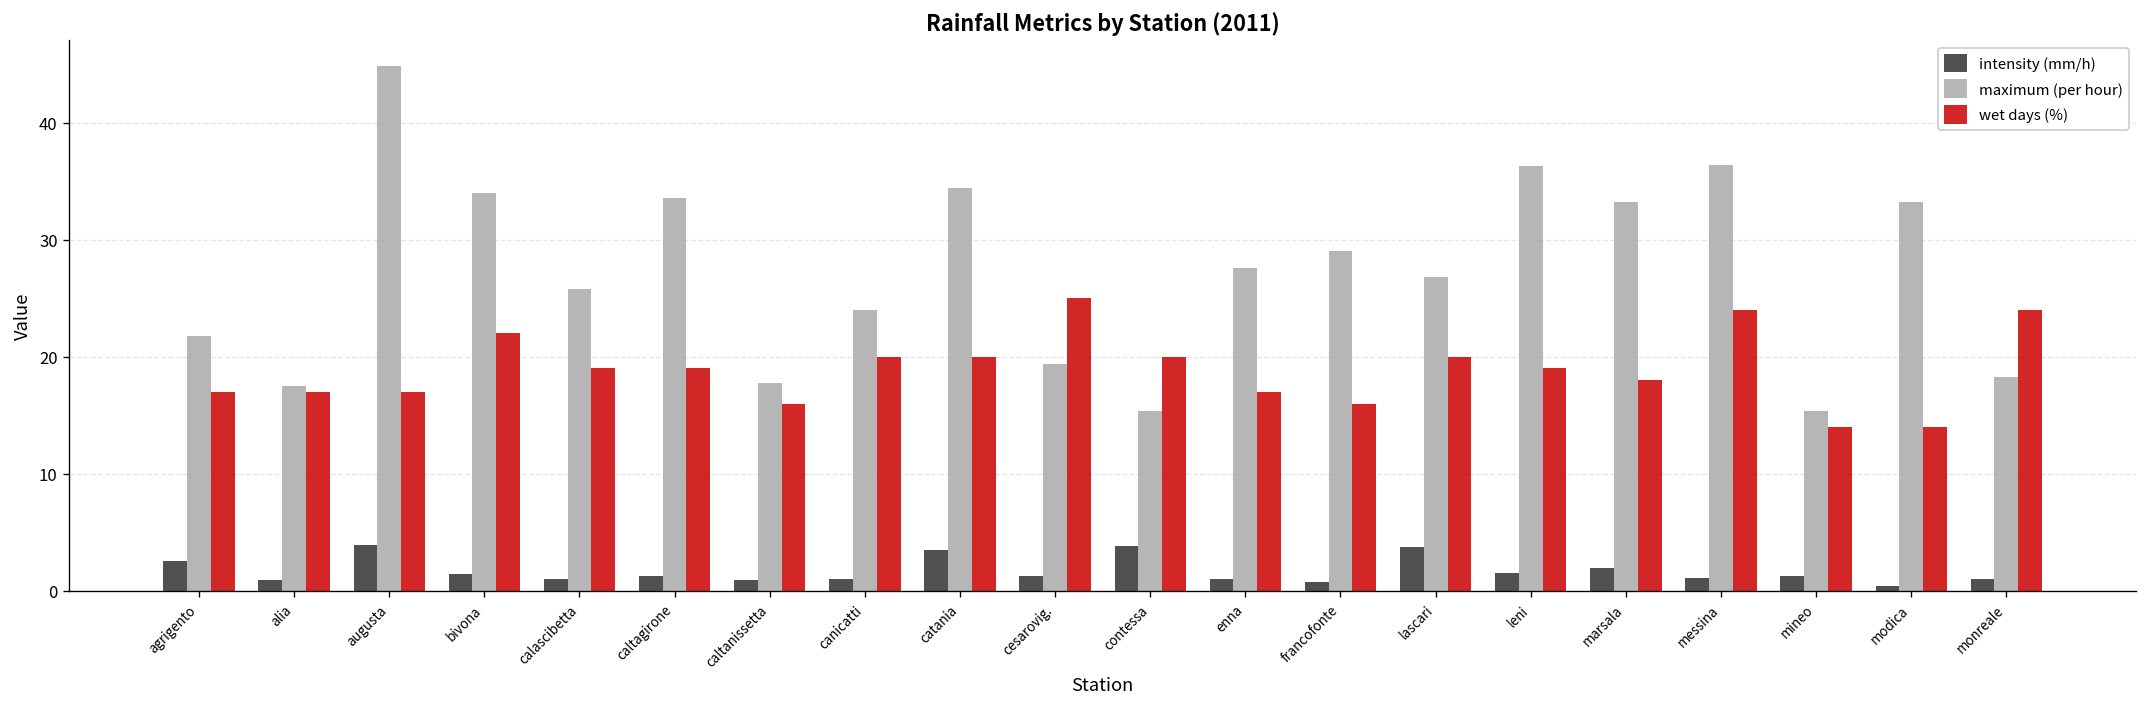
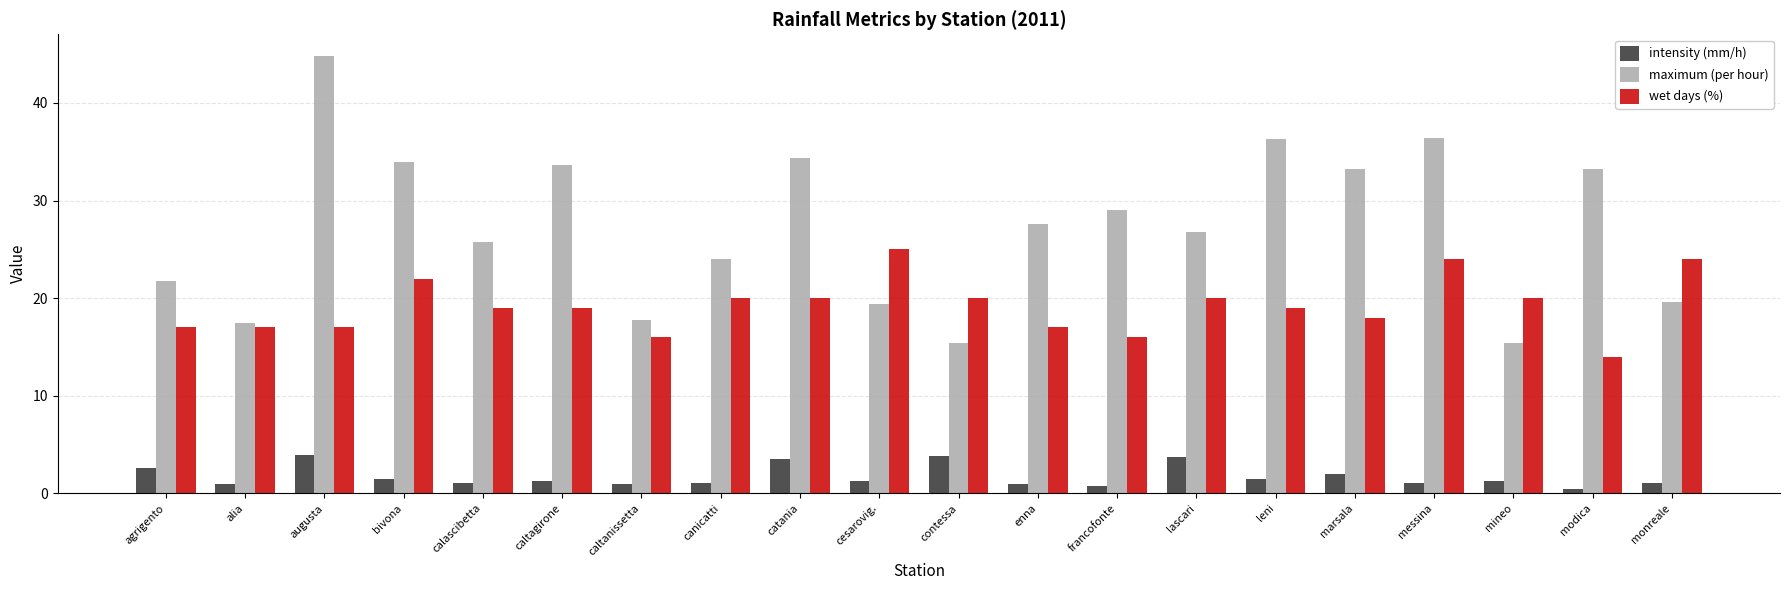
wet days (%), mineo: 14 -> 20
maximum (per hour), monreale: 18 -> 20
